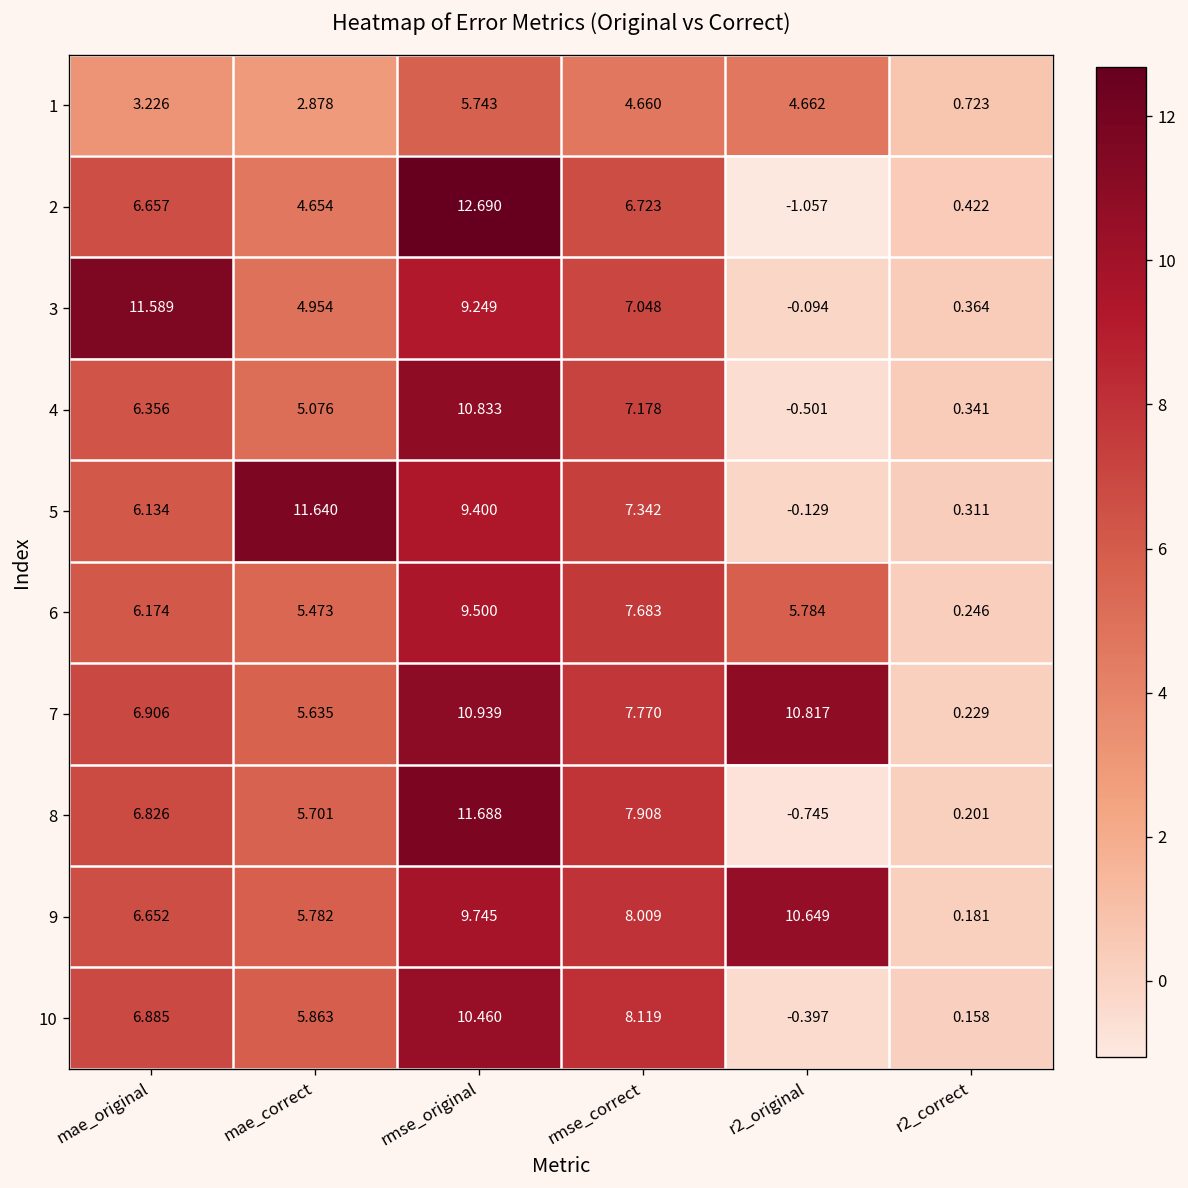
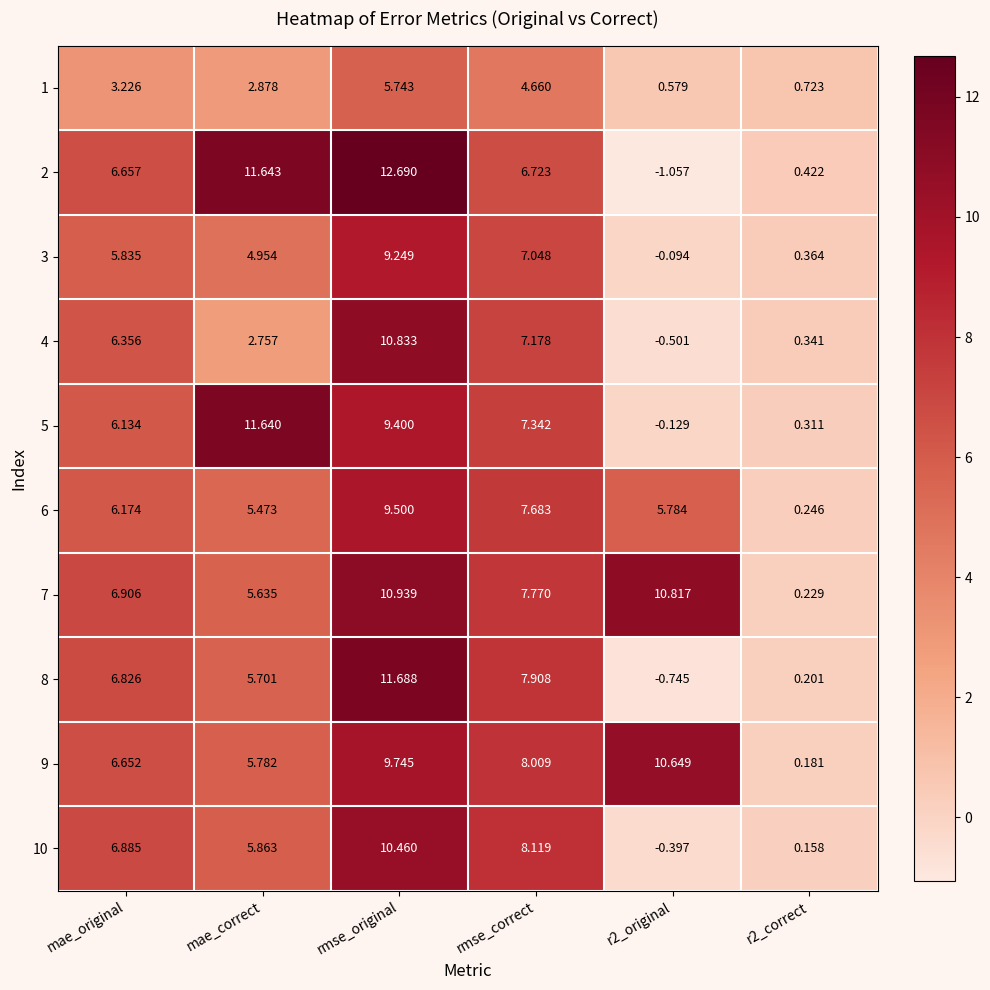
1, r2_original: 4.662 -> 0.579
2, mae_correct: 4.654 -> 11.643
3, mae_original: 11.589 -> 5.835
4, mae_correct: 5.076 -> 2.757
